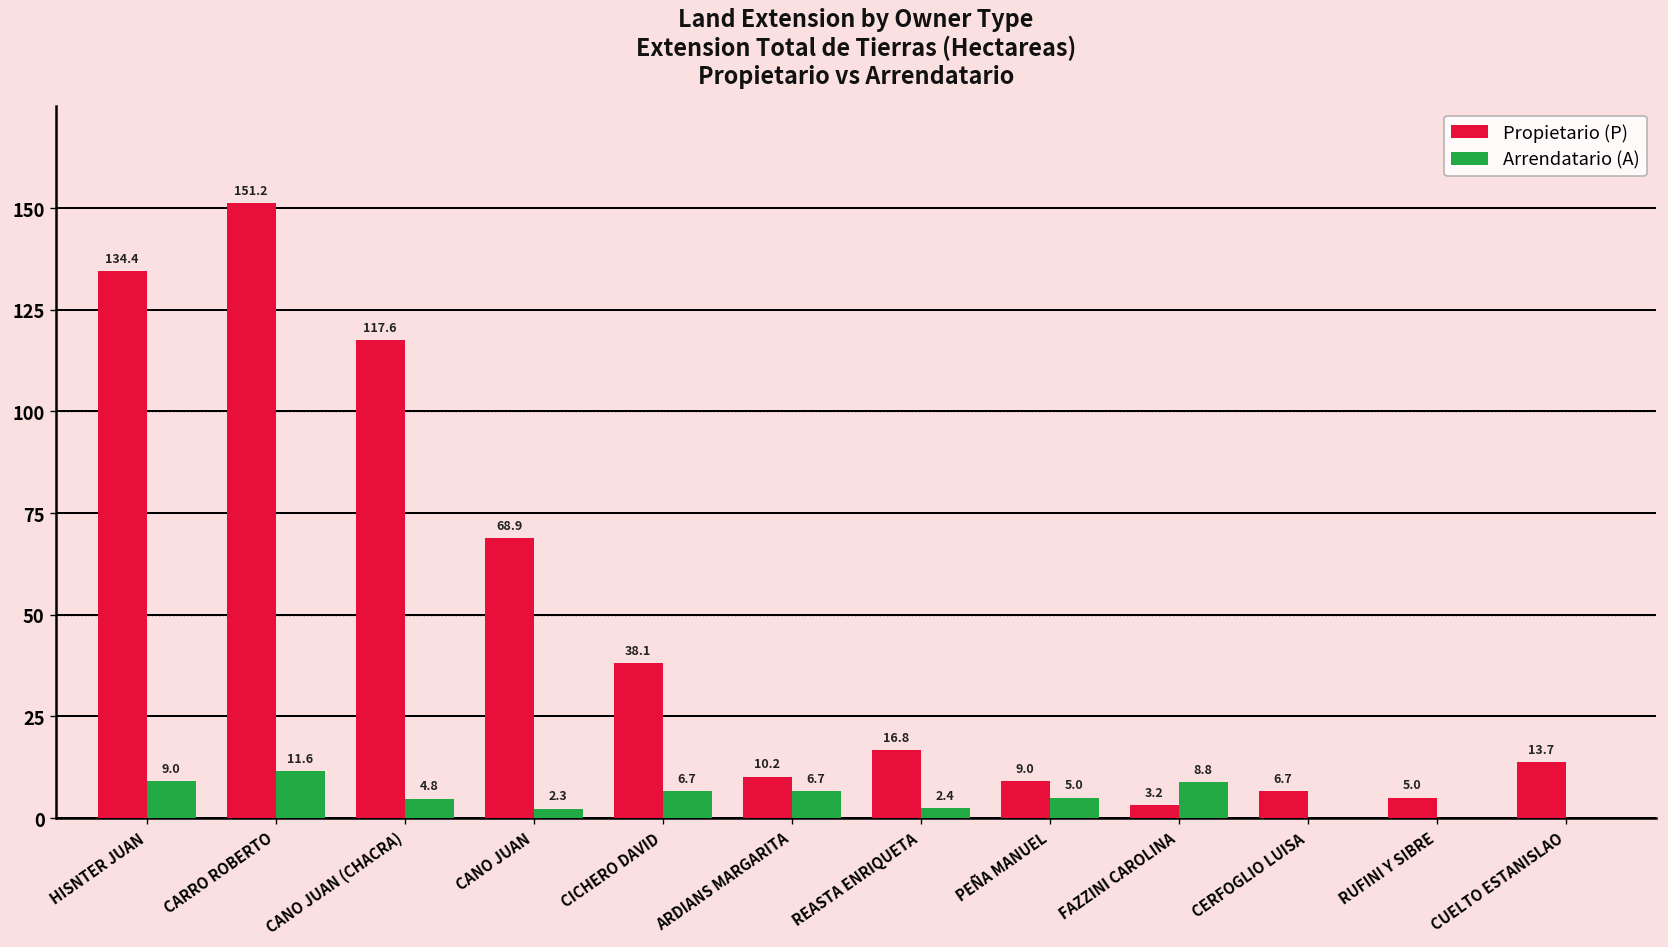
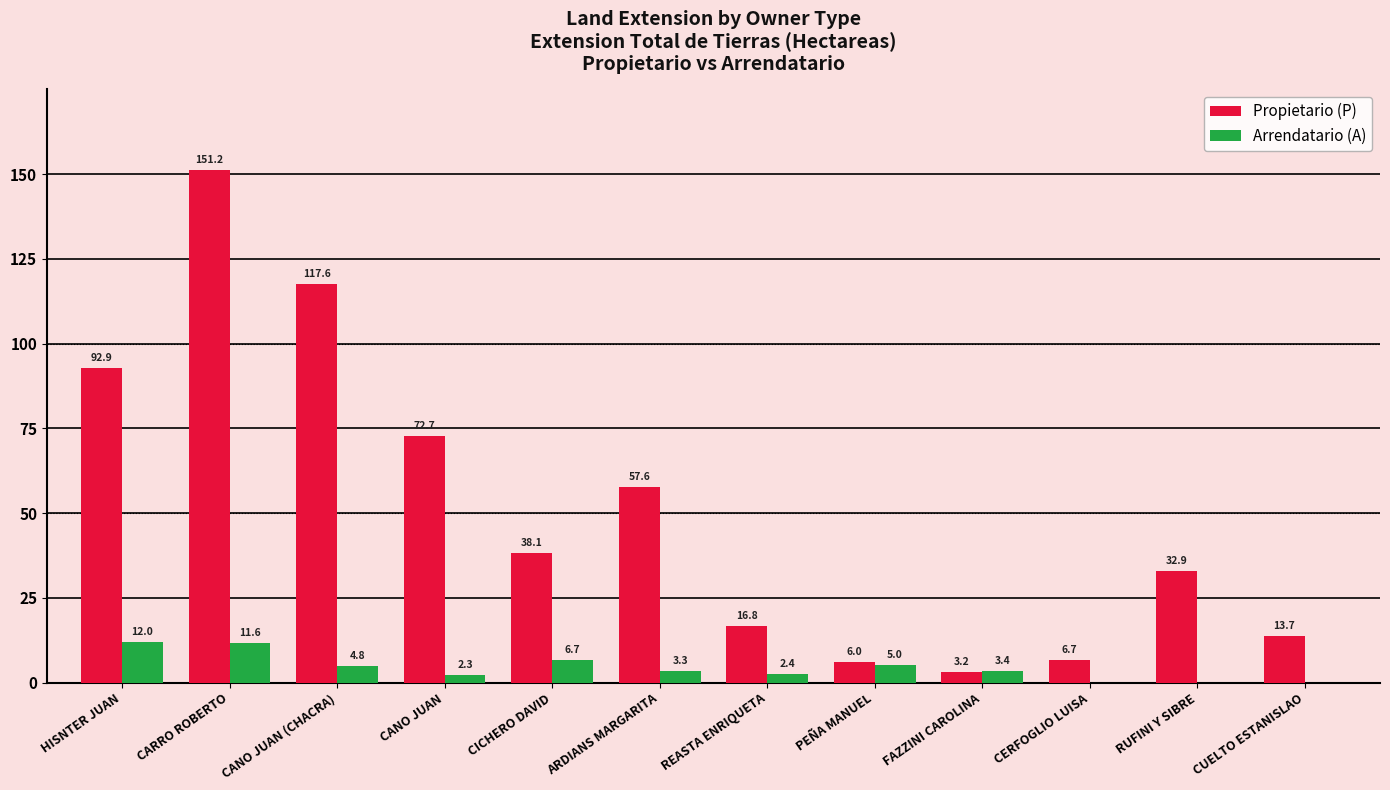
Propietario (P), HISNTER JUAN: 134.4 -> 92.9
Arrendatario (A), HISNTER JUAN: 9.0 -> 12.0
Propietario (P), CANO JUAN: 68.9 -> 72.7
Propietario (P), ARDIANS MARGARITA: 10.2 -> 57.6
Arrendatario (A), ARDIANS MARGARITA: 6.7 -> 3.3
Propietario (P), PEÑA MANUEL: 9.0 -> 6.0
Arrendatario (A), FAZZINI CAROLINA: 8.8 -> 3.4
Propietario (P), RUFINI Y SIBRE: 5.0 -> 32.9
